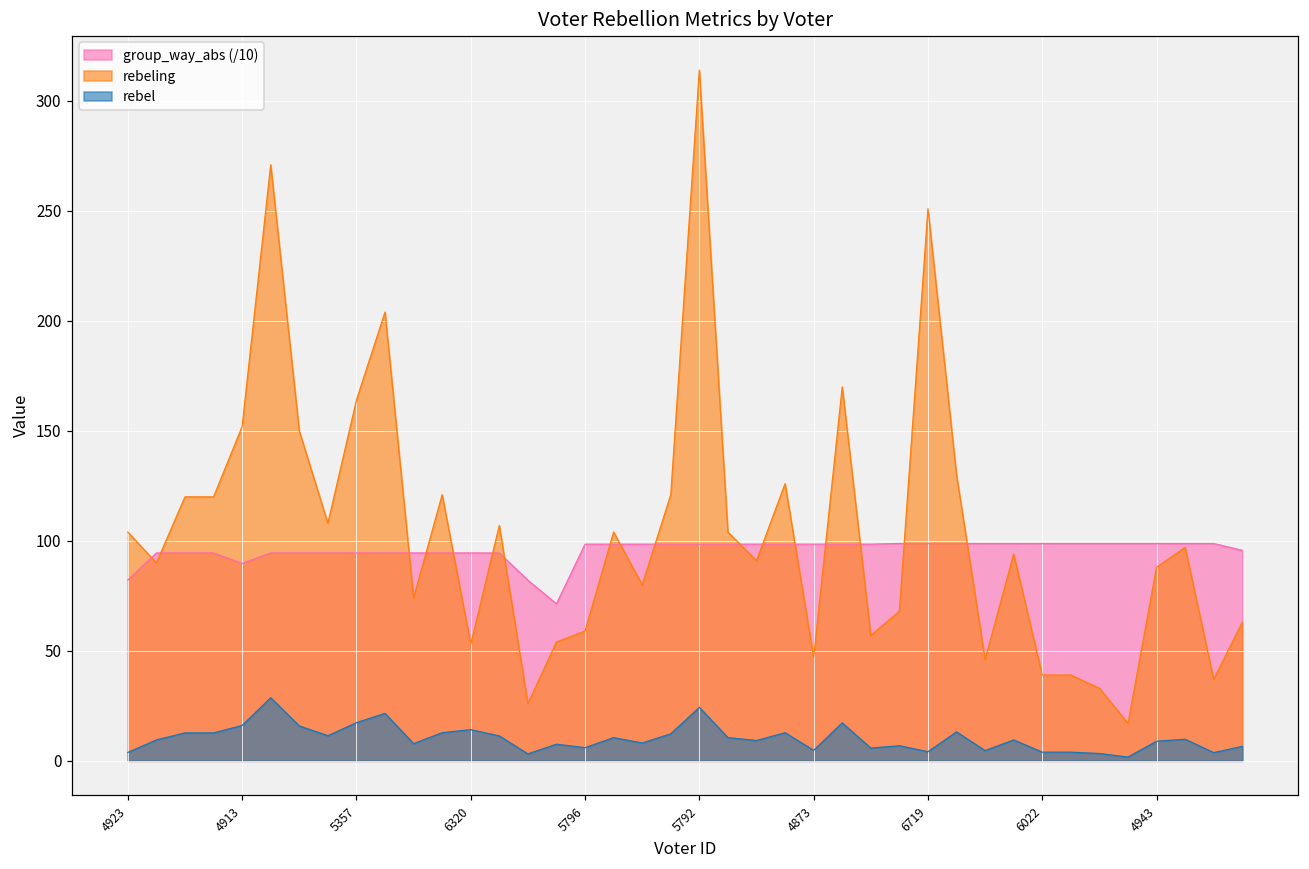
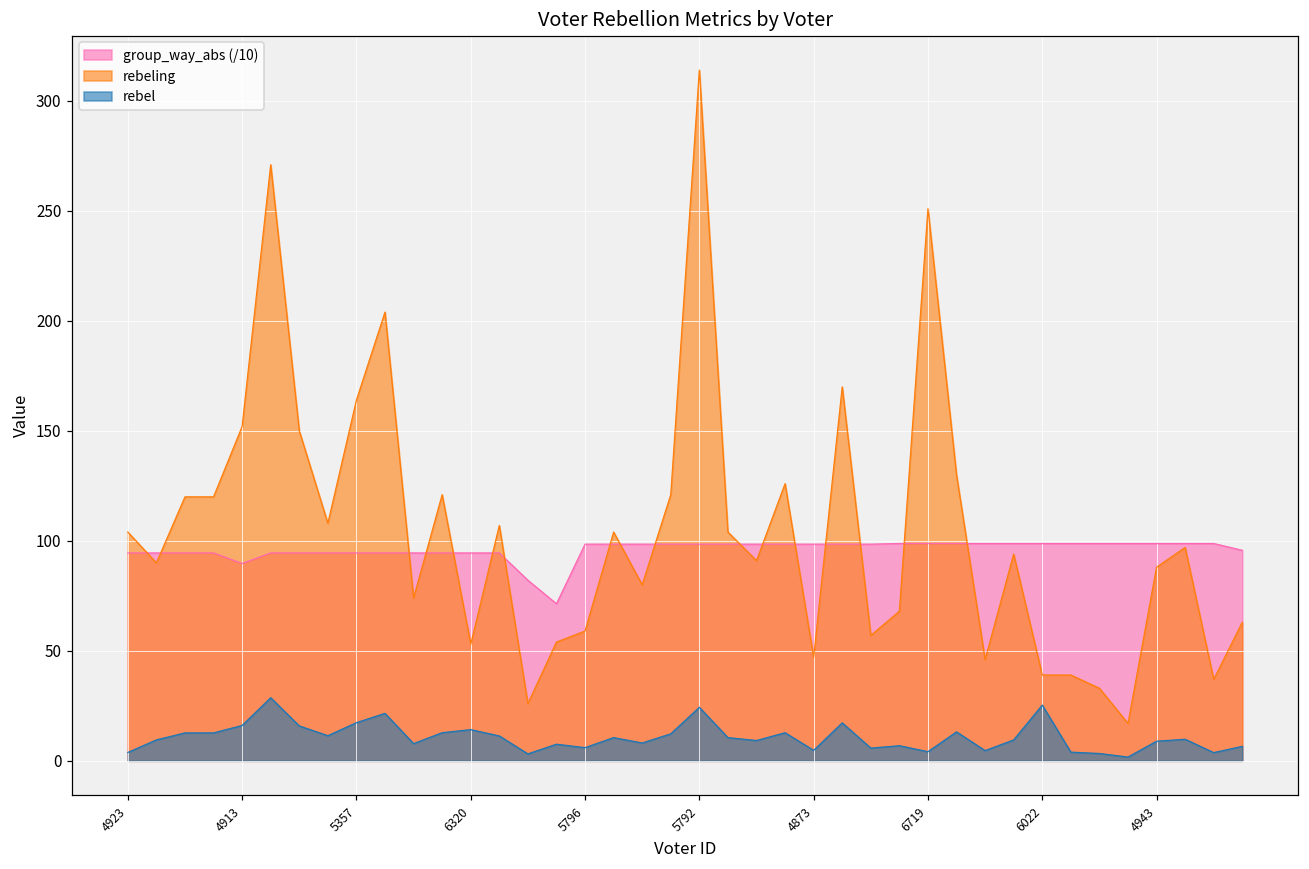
group_way_abs (/10), 4923: 82 -> 95
rebel, 6022: 4 -> 25
